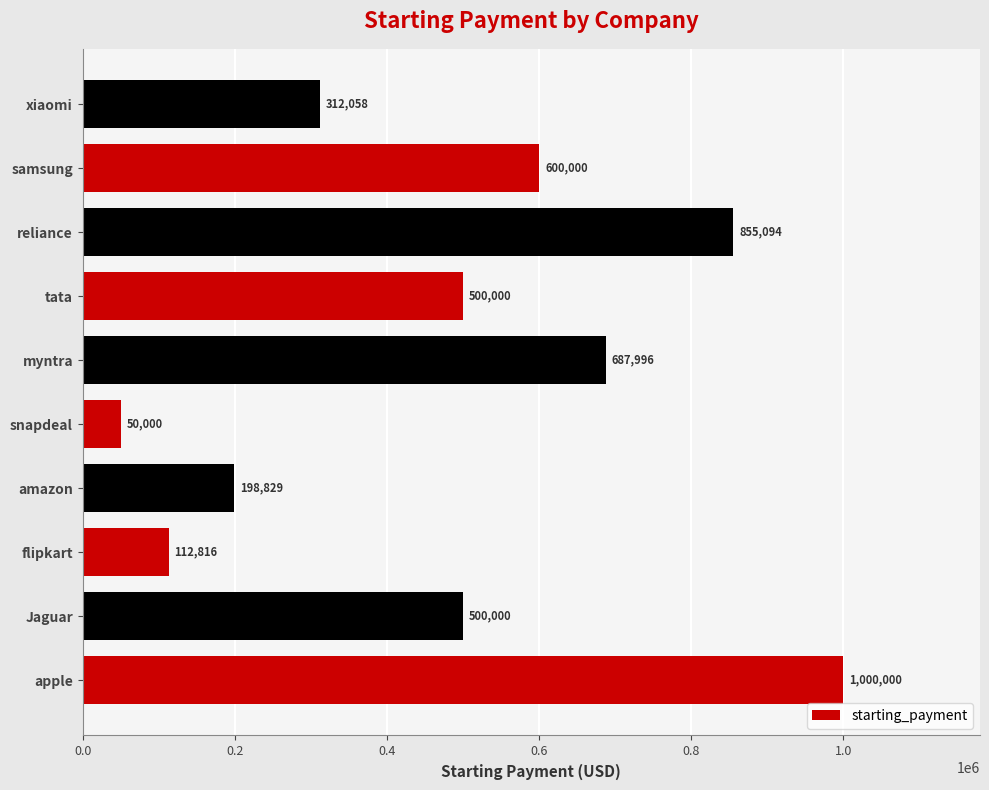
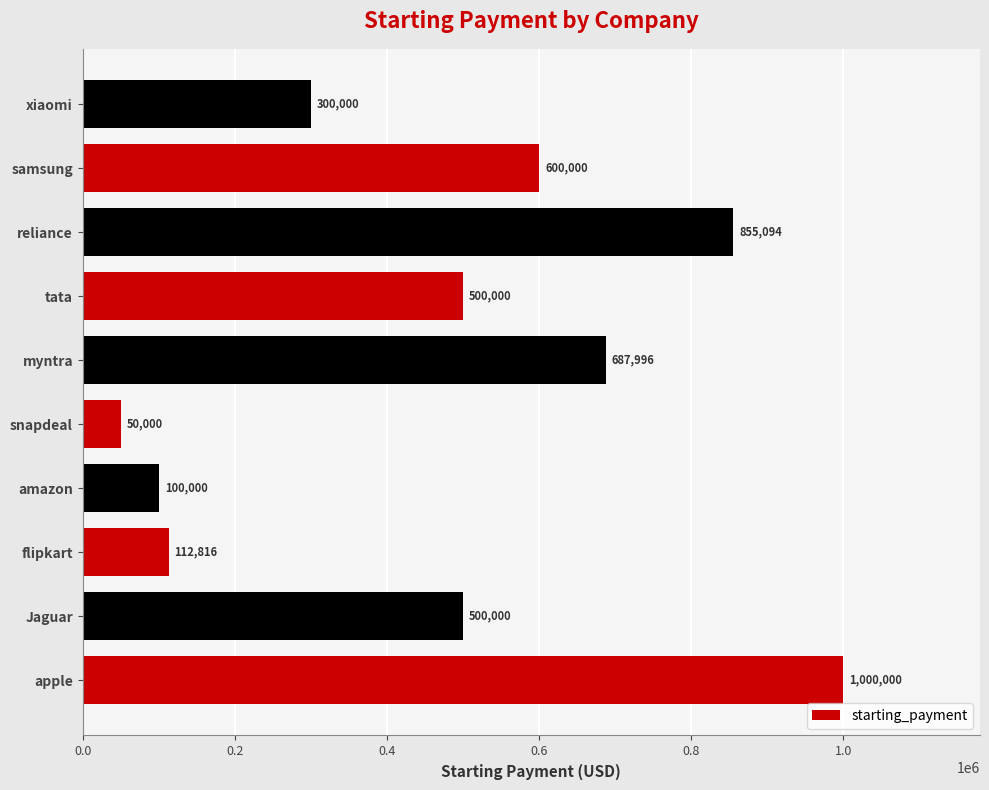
xiaomi: 312,058 -> 300,000
amazon: 198,829 -> 100,000
